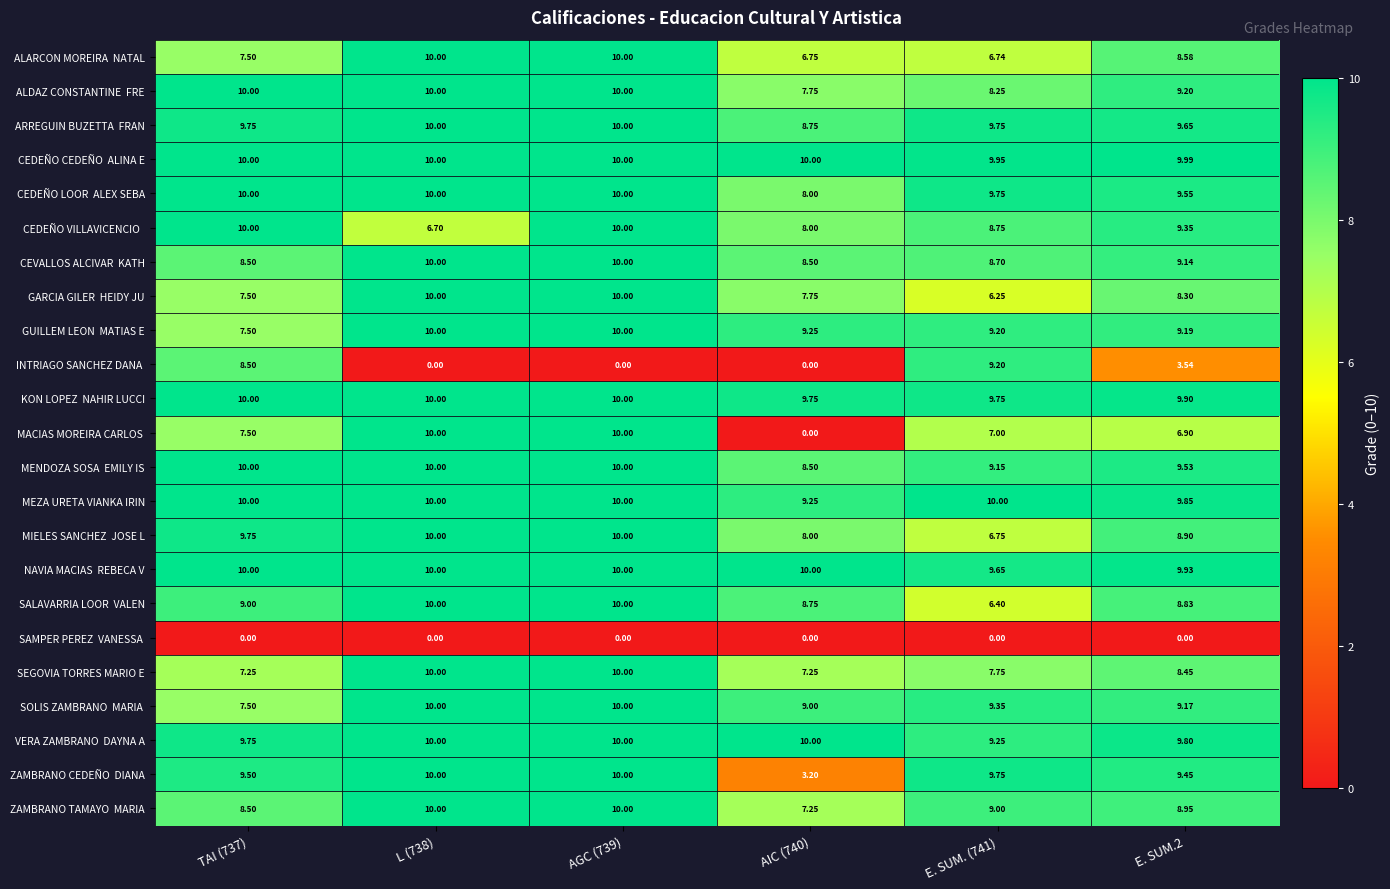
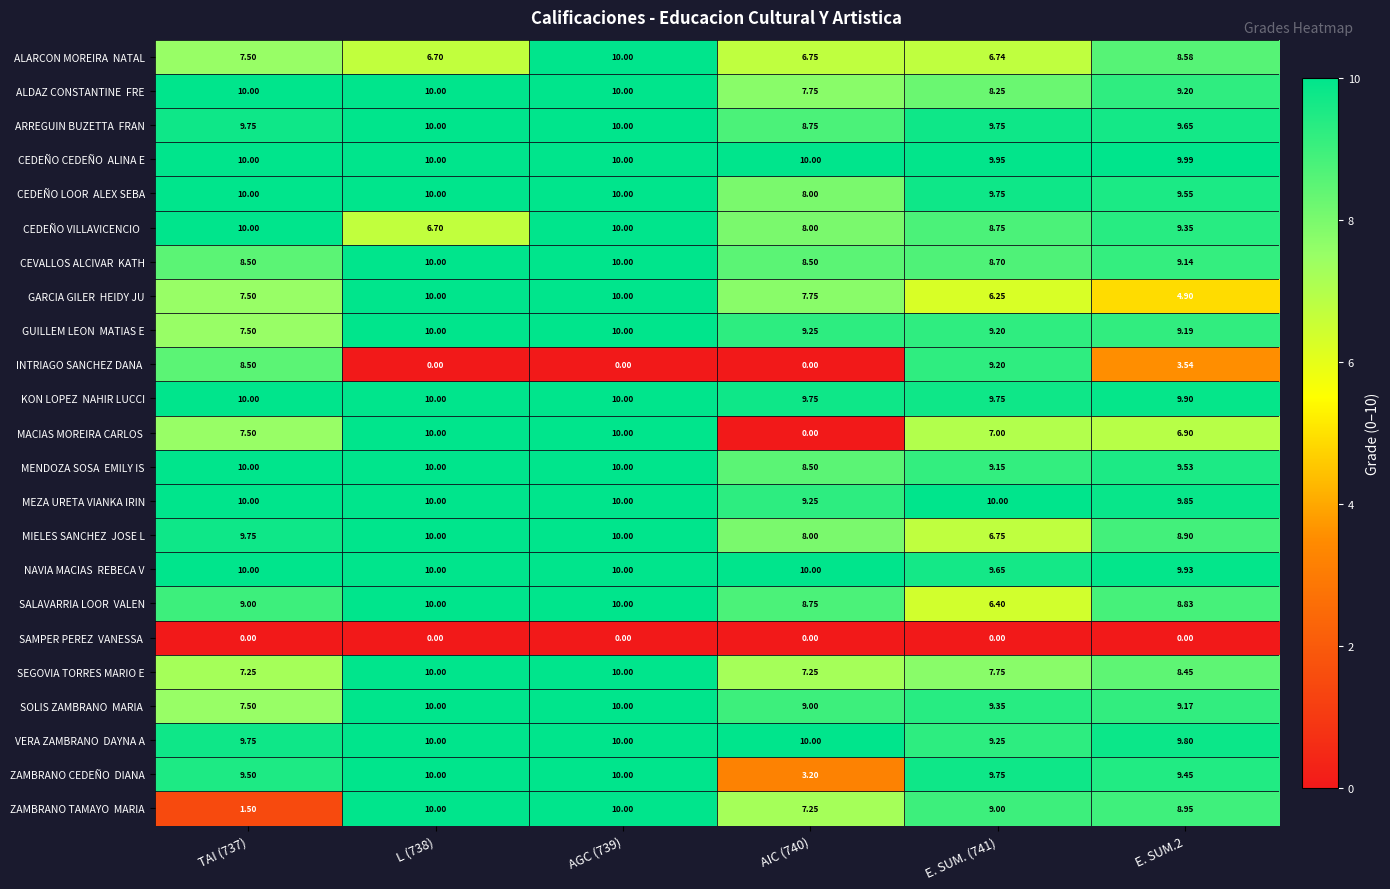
ALARCON MOREIRA NATAL, L (738): 10.00 -> 6.70
GARCIA GILER HEIDY JU, E. SUM.2: 8.30 -> 4.90
ZAMBRANO TAMAYO MARIA, TAI (737): 8.50 -> 1.50
